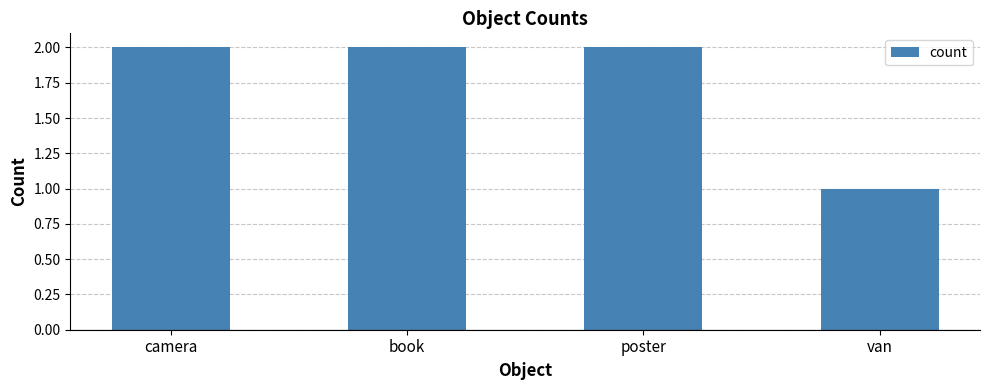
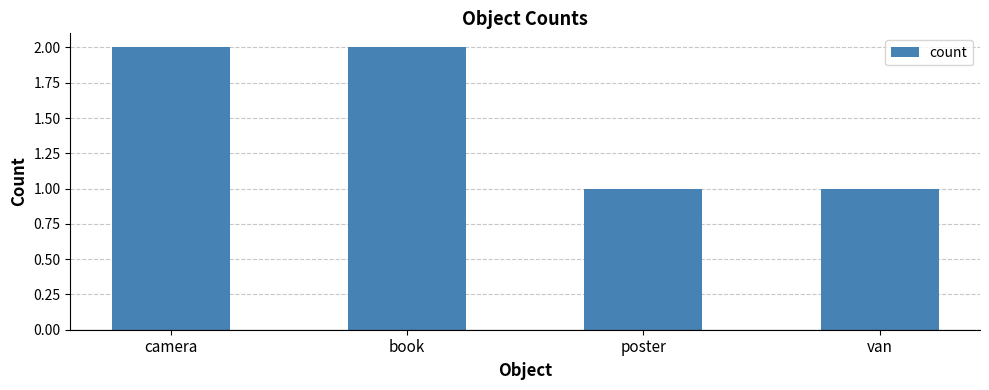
poster: 2 -> 1
